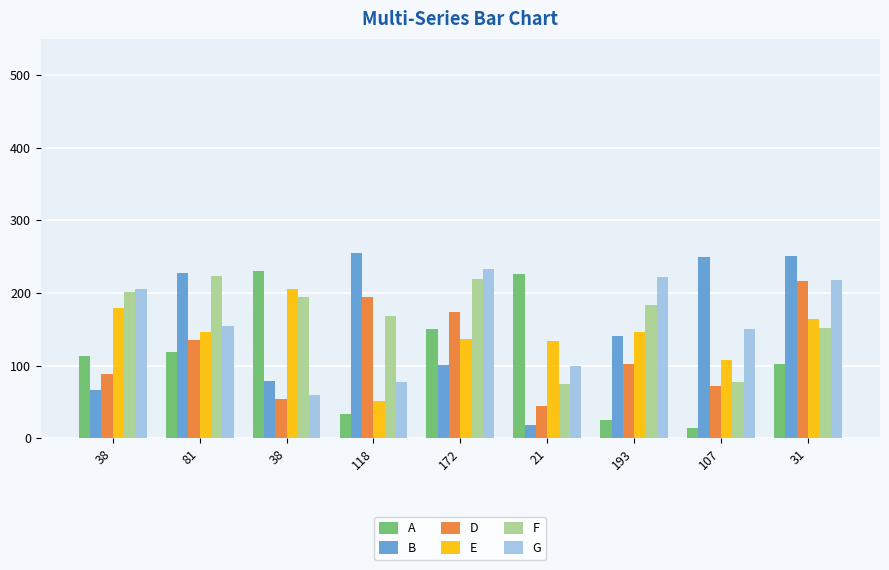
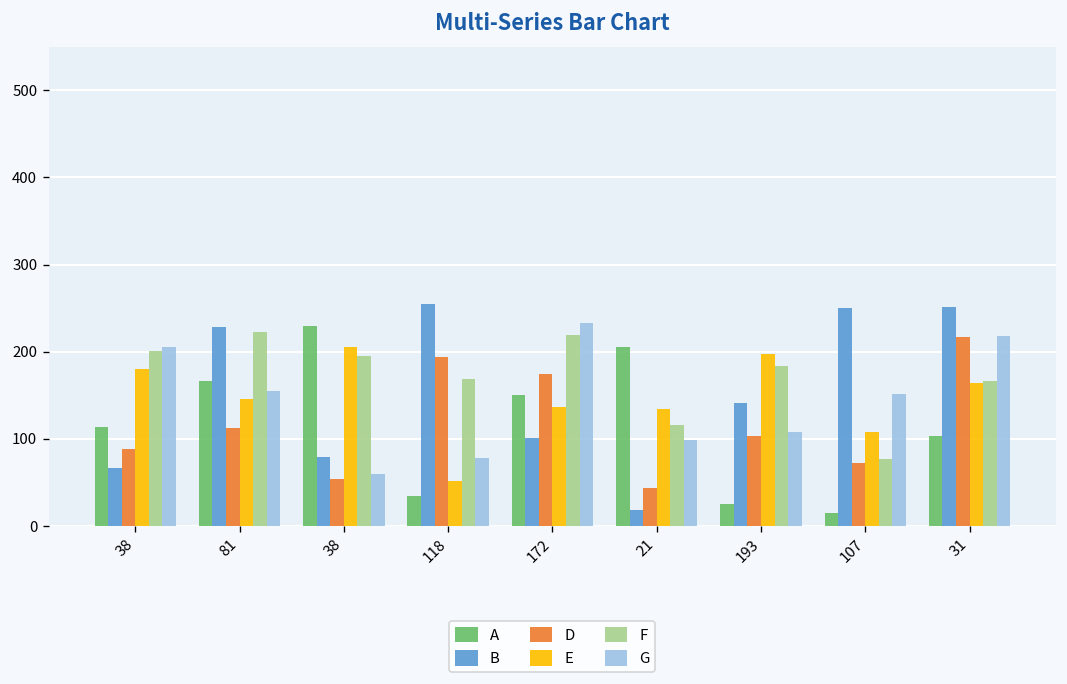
A, 81: 120 -> 170
D, 81: 140 -> 110
A, 21: 230 -> 210
F, 21: 80 -> 120
E, 193: 150 -> 200
G, 193: 220 -> 110
F, 31: 150 -> 170
